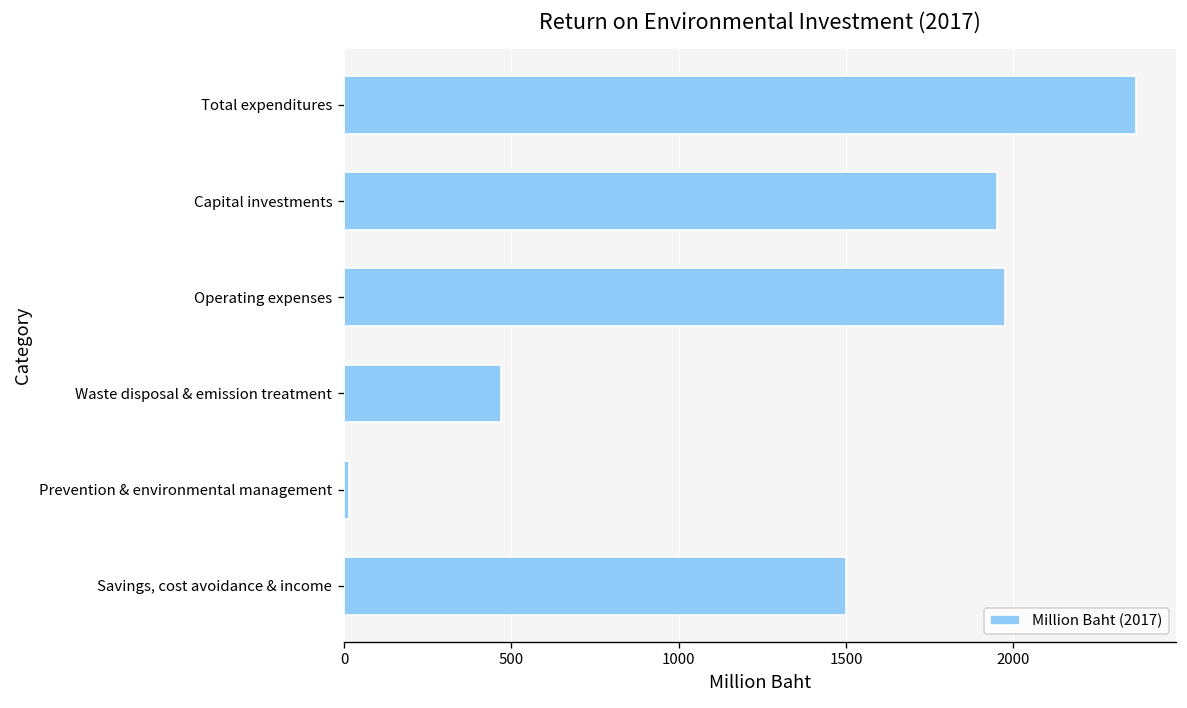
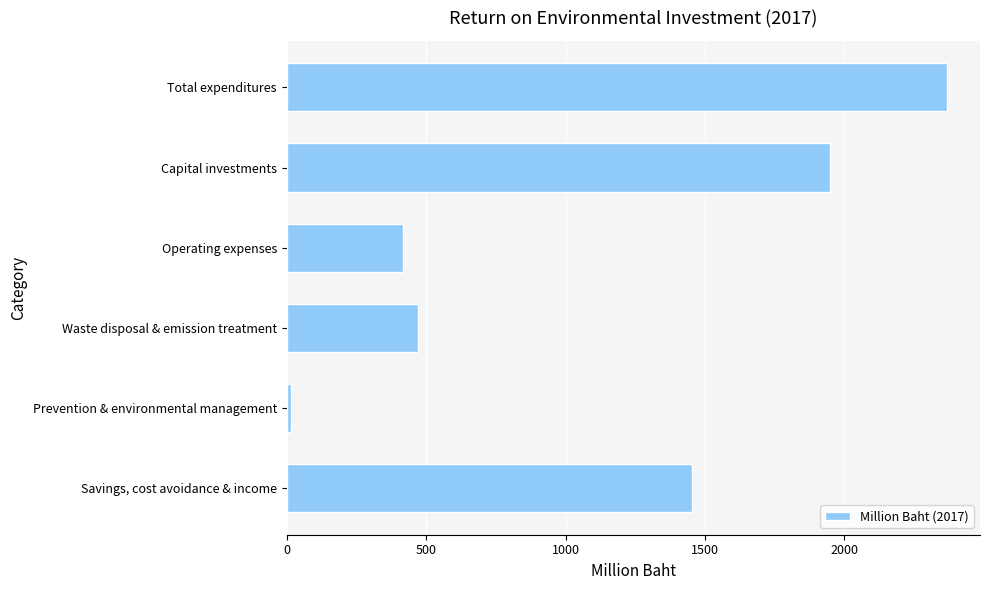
Operating expenses: 1980 -> 420
Savings, cost avoidance & income: 1500 -> 1450
